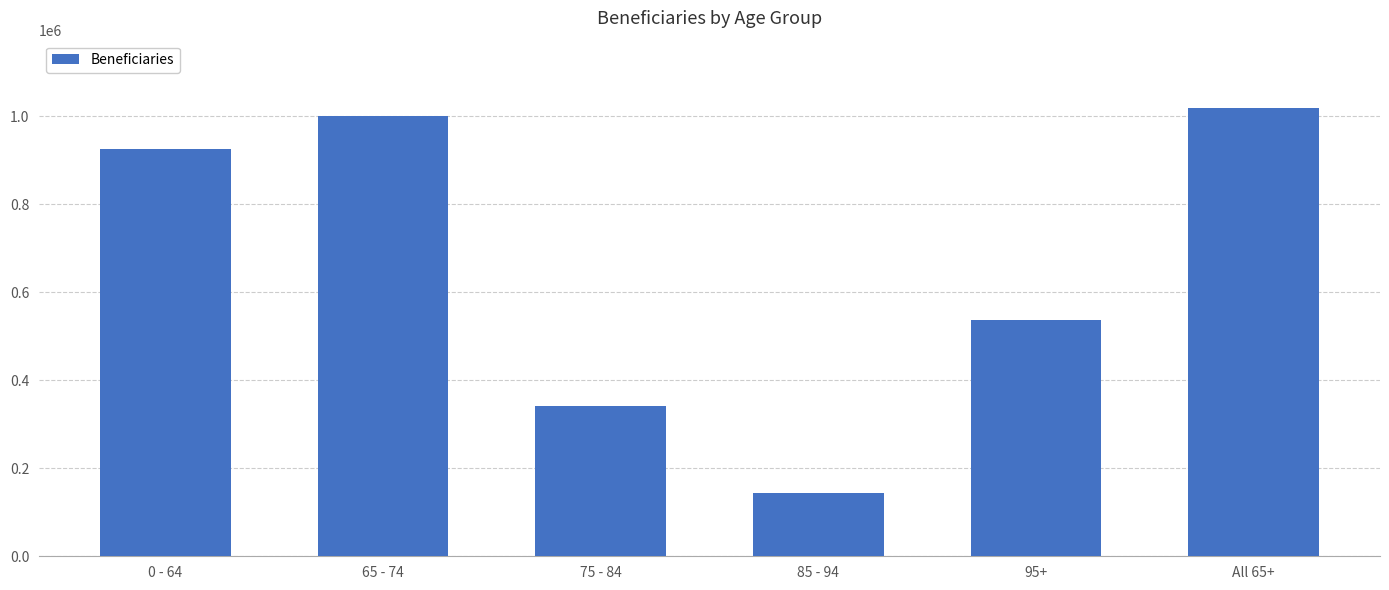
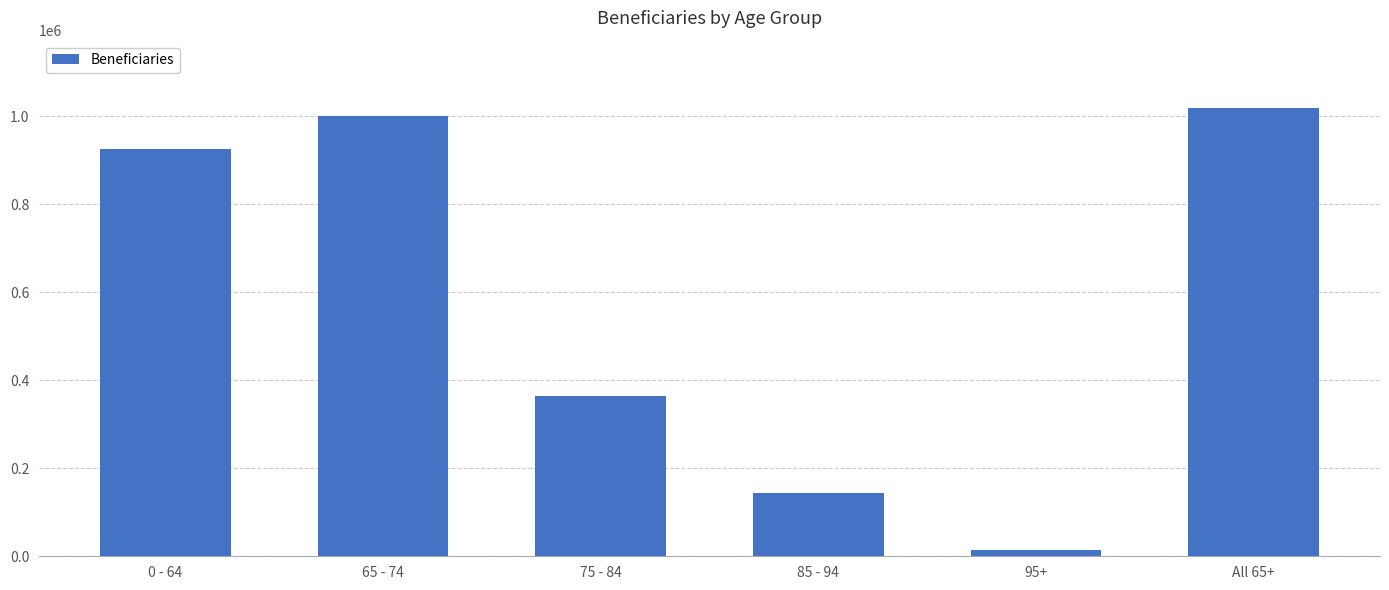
75 - 84: 340000 -> 360000
95+: 540000 -> 10000
